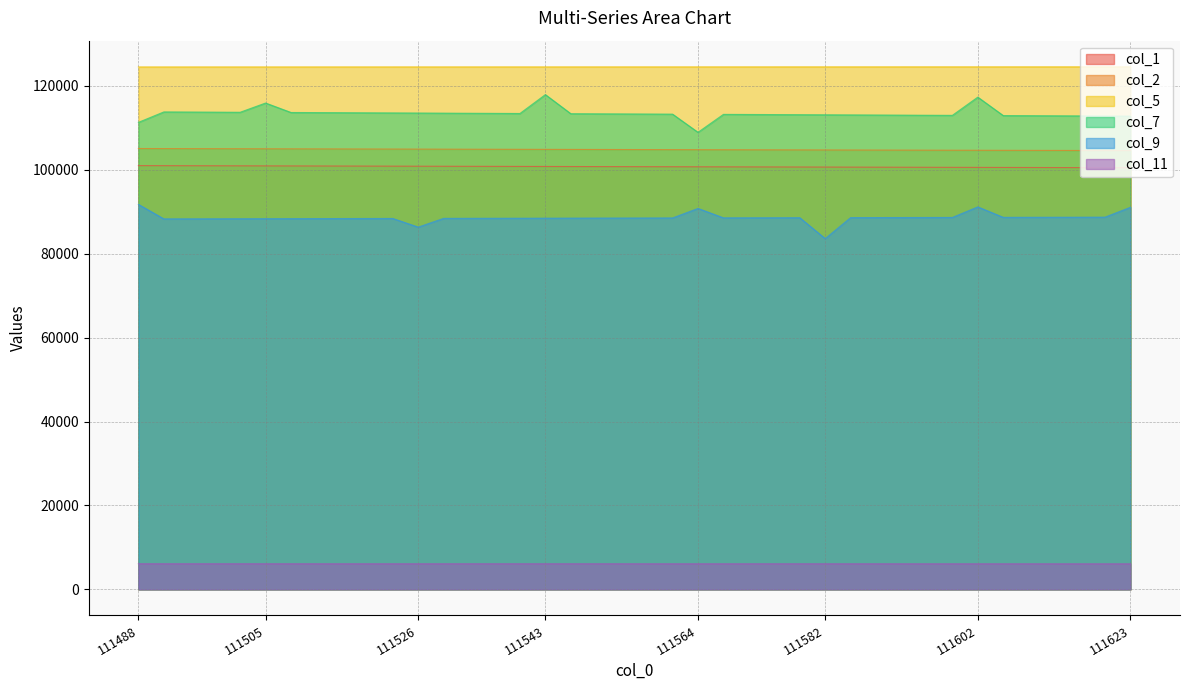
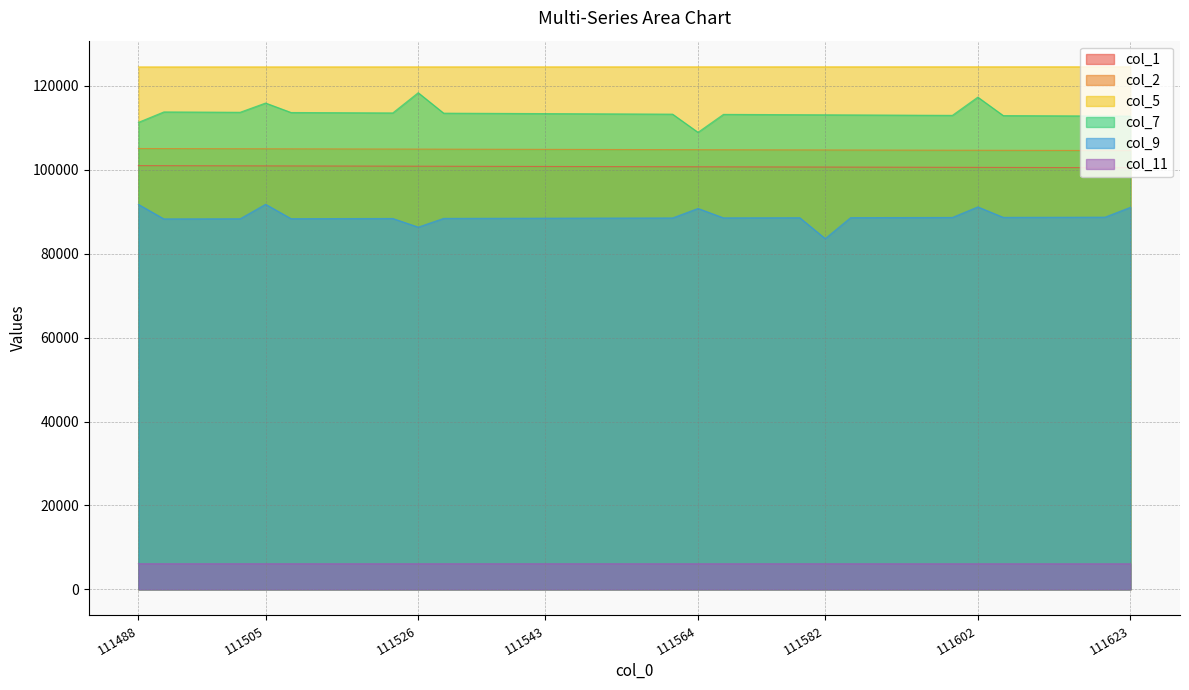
col_9, 111505: 88000 -> 92000
col_7, 111526: 114000 -> 118000
col_7, 111543: 118000 -> 113000
